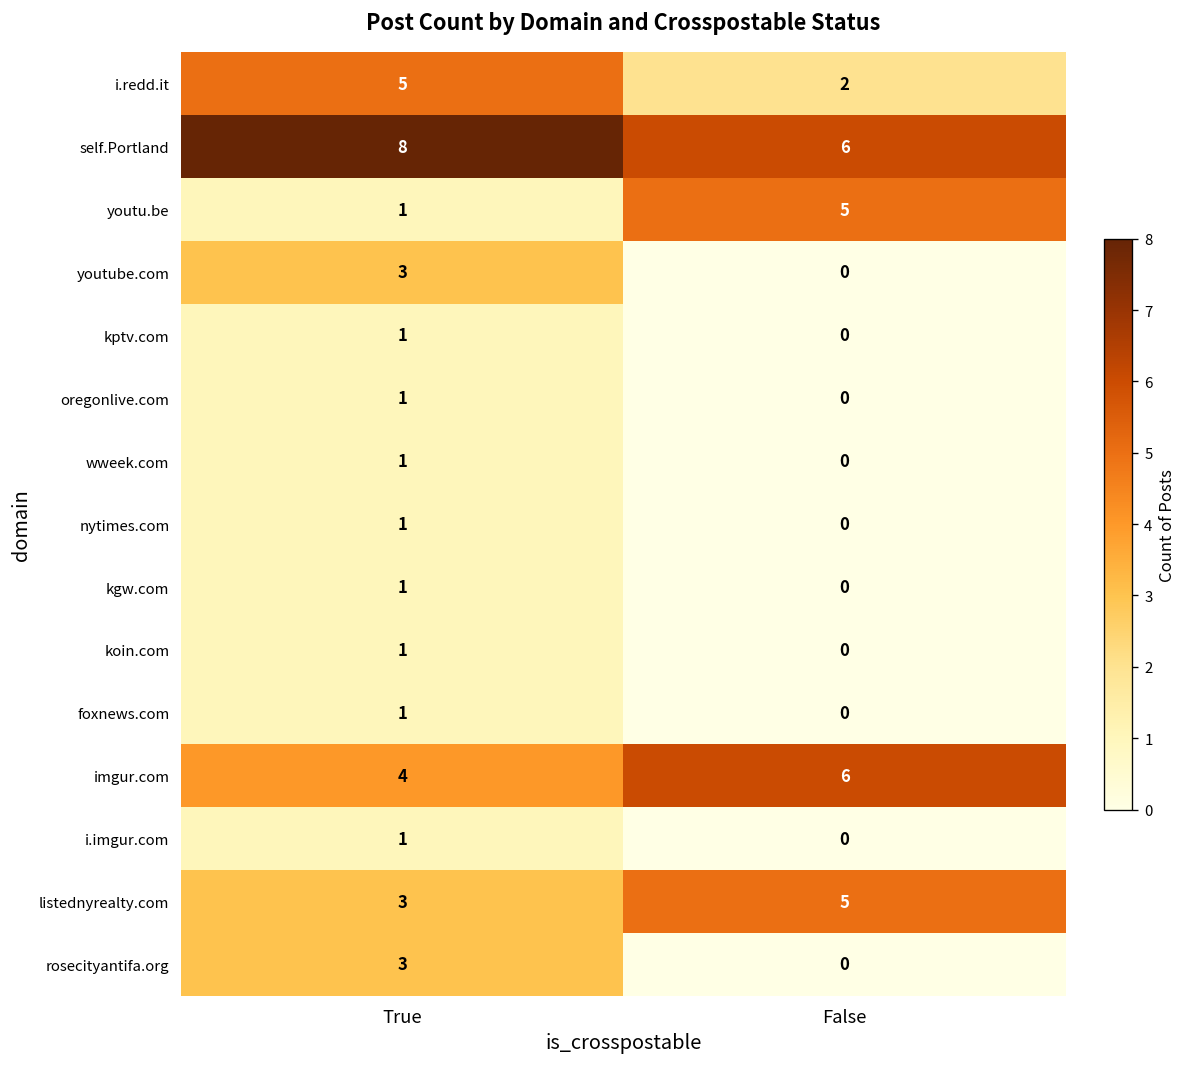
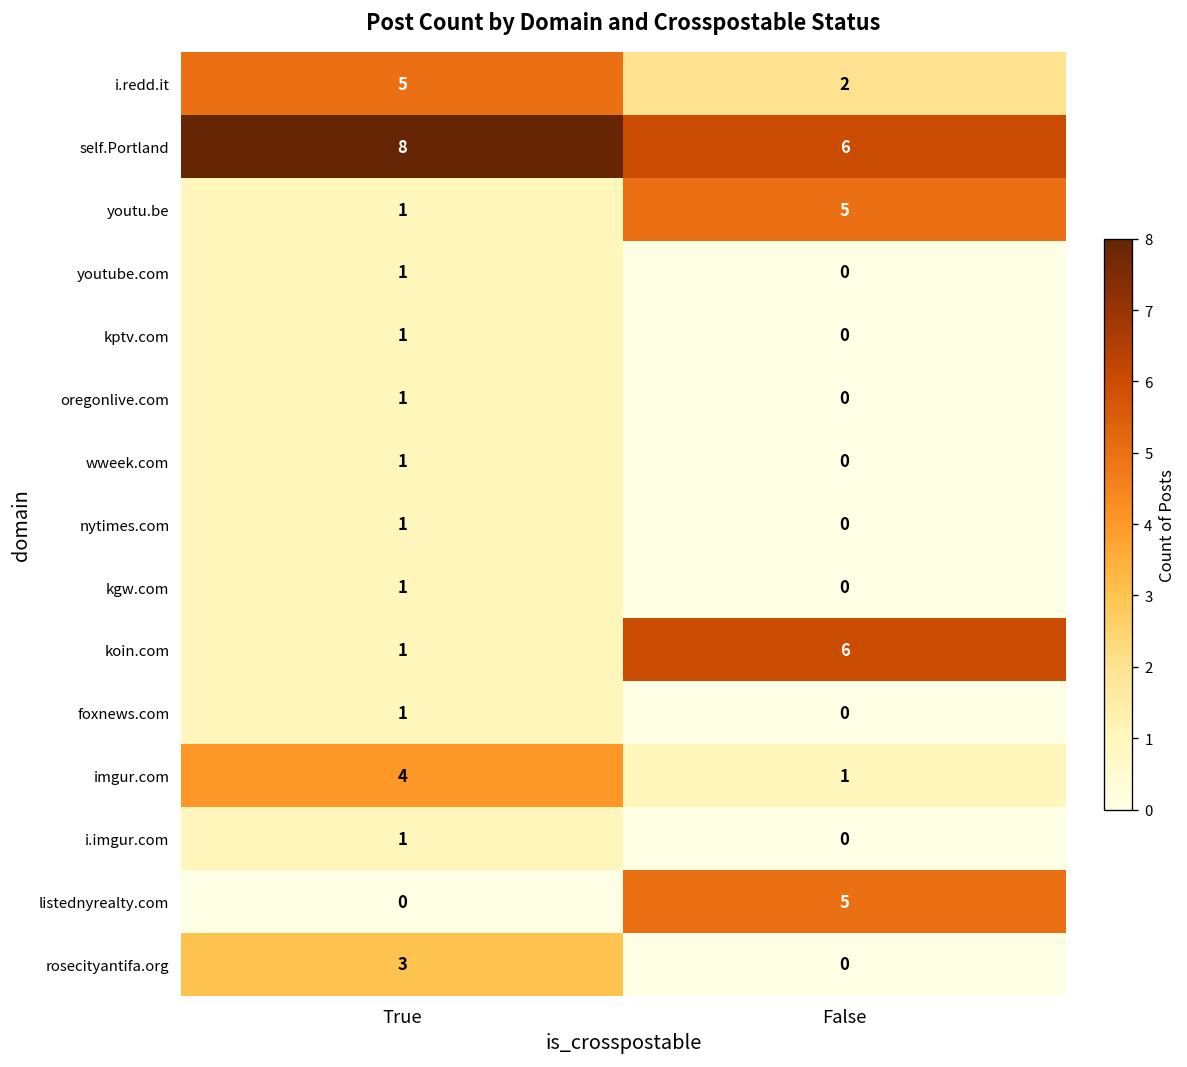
youtube.com, True: 3 -> 1
koin.com, False: 0 -> 6
imgur.com, False: 6 -> 1
listednyrealty.com, True: 3 -> 0
